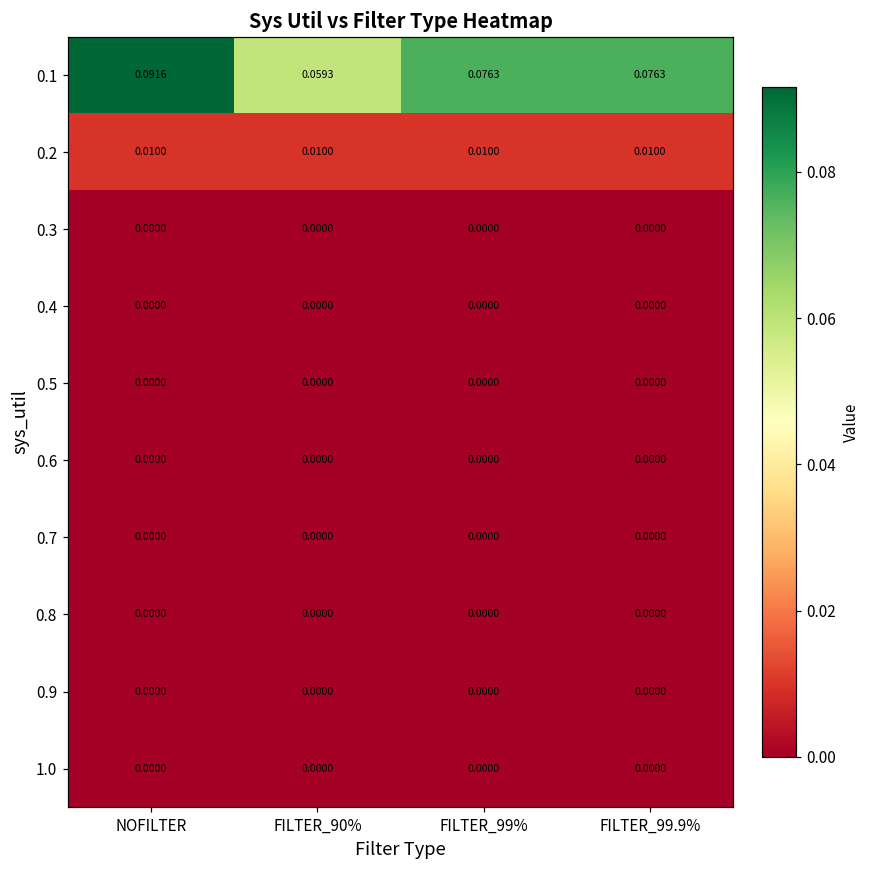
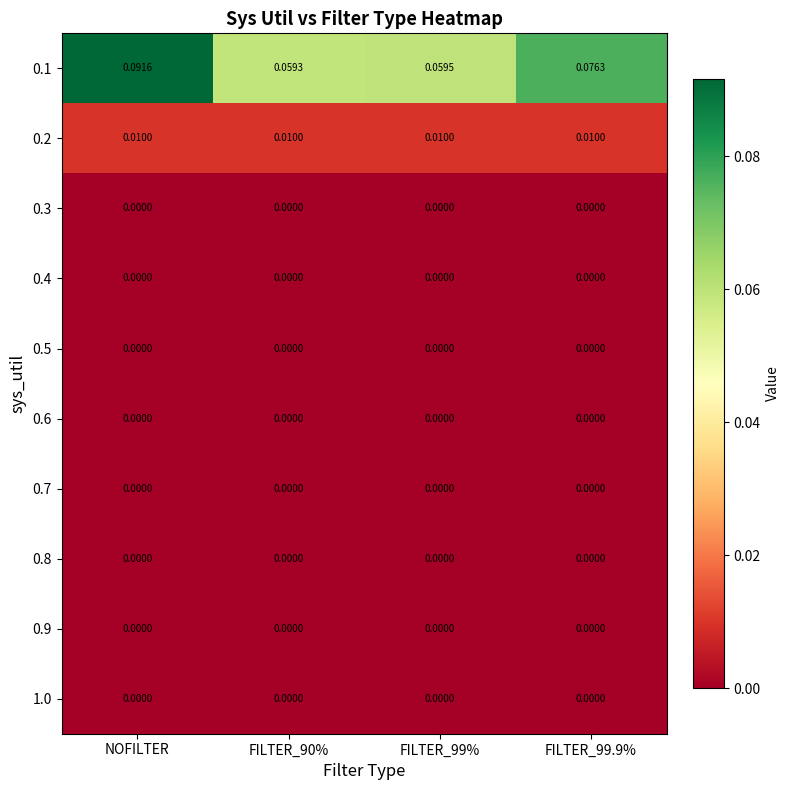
0.1, FILTER_99%: 0.0763 -> 0.0595
